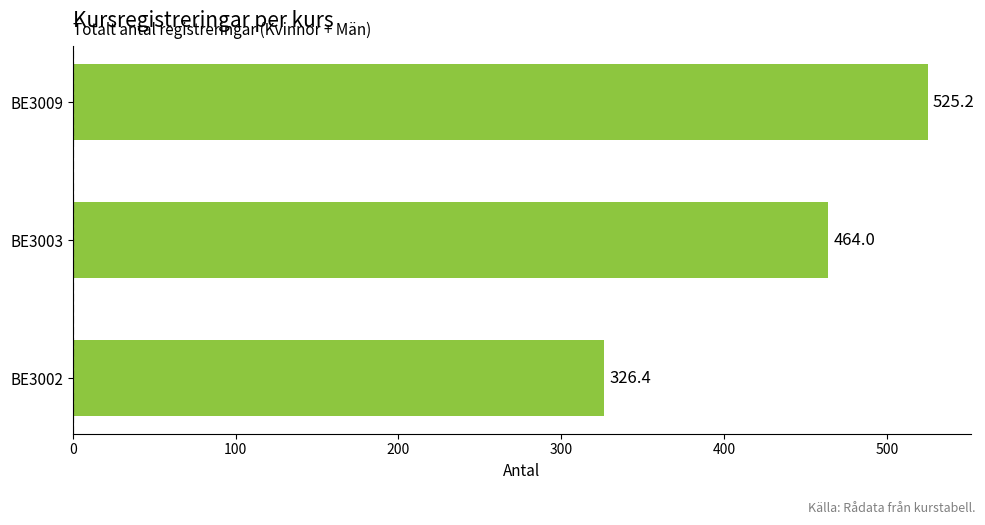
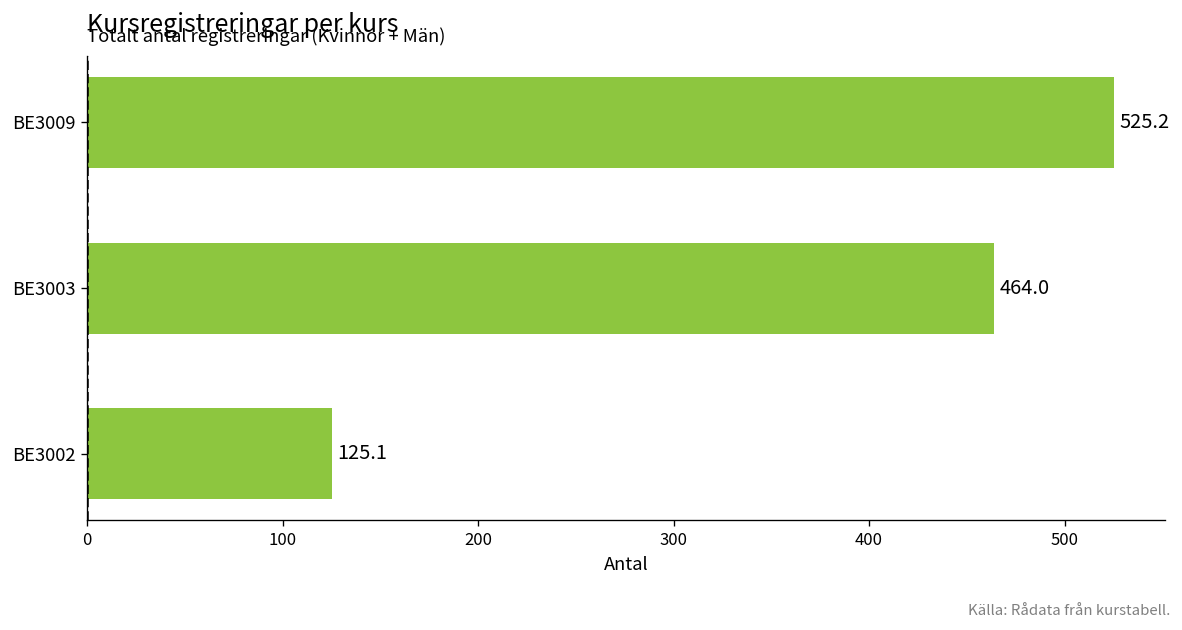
BE3002: 326.4 -> 125.1
